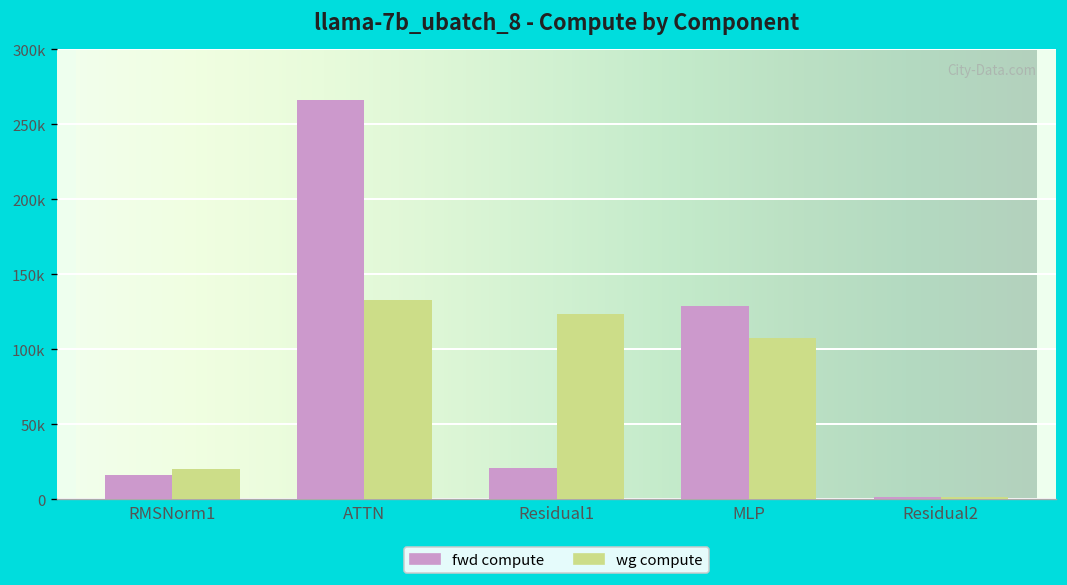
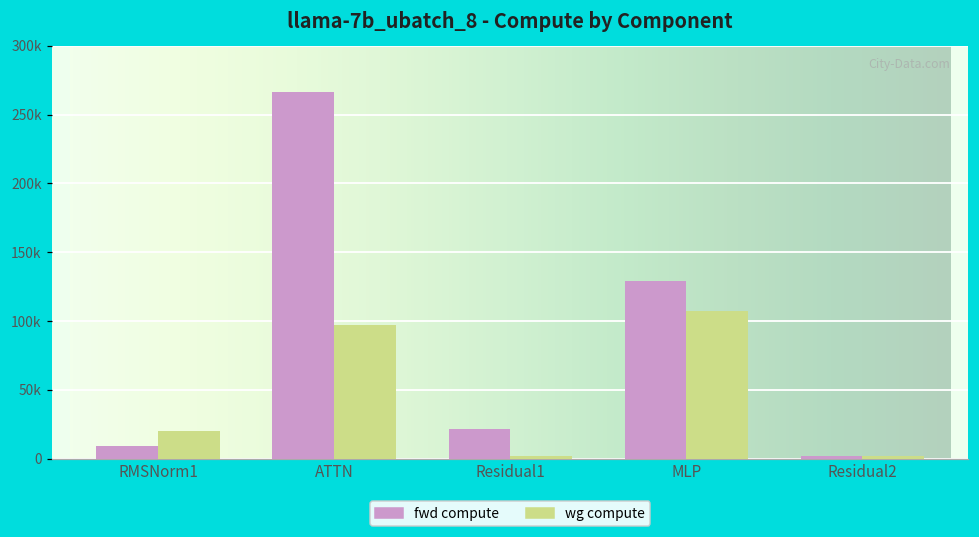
fwd compute, RMSNorm1: 17000 -> 9000
wg compute, ATTN: 133000 -> 97000
wg compute, Residual1: 123000 -> 2000
